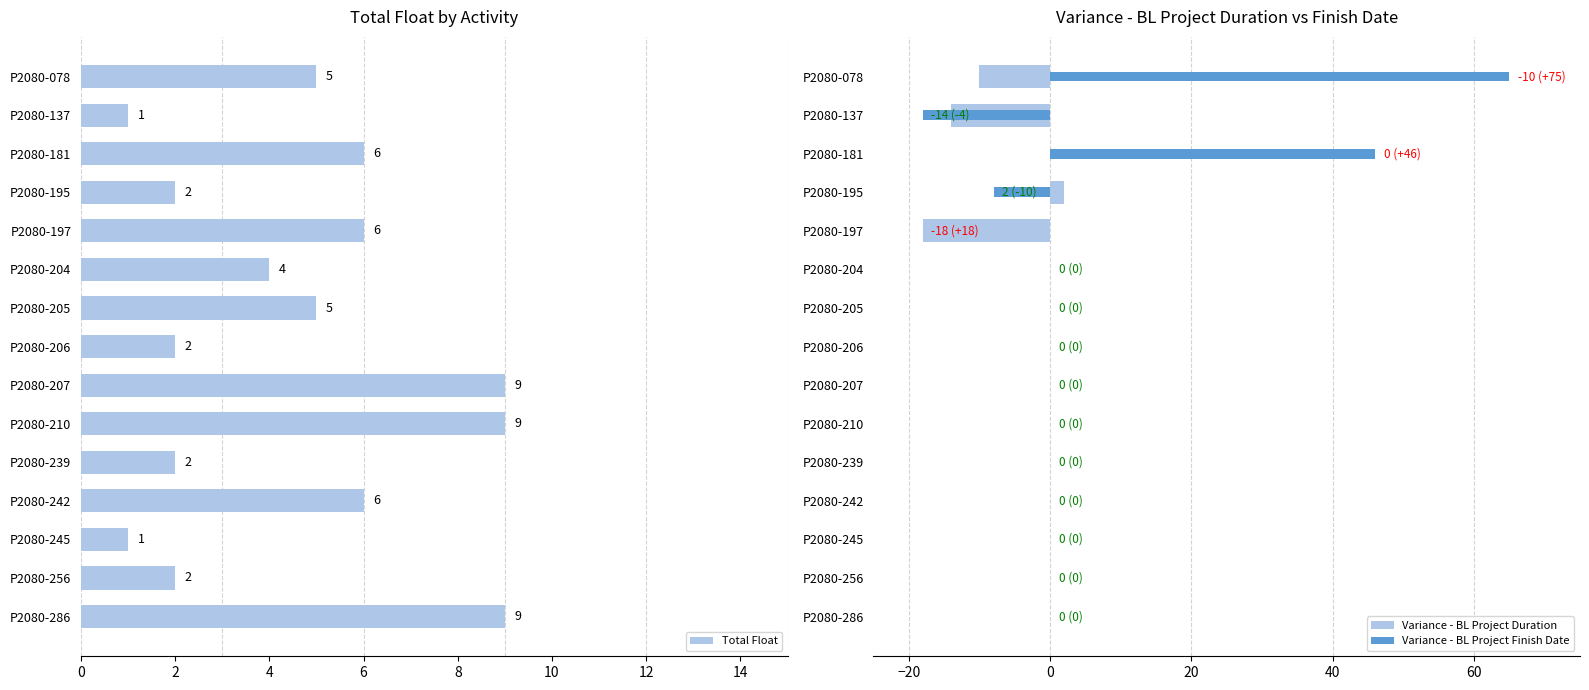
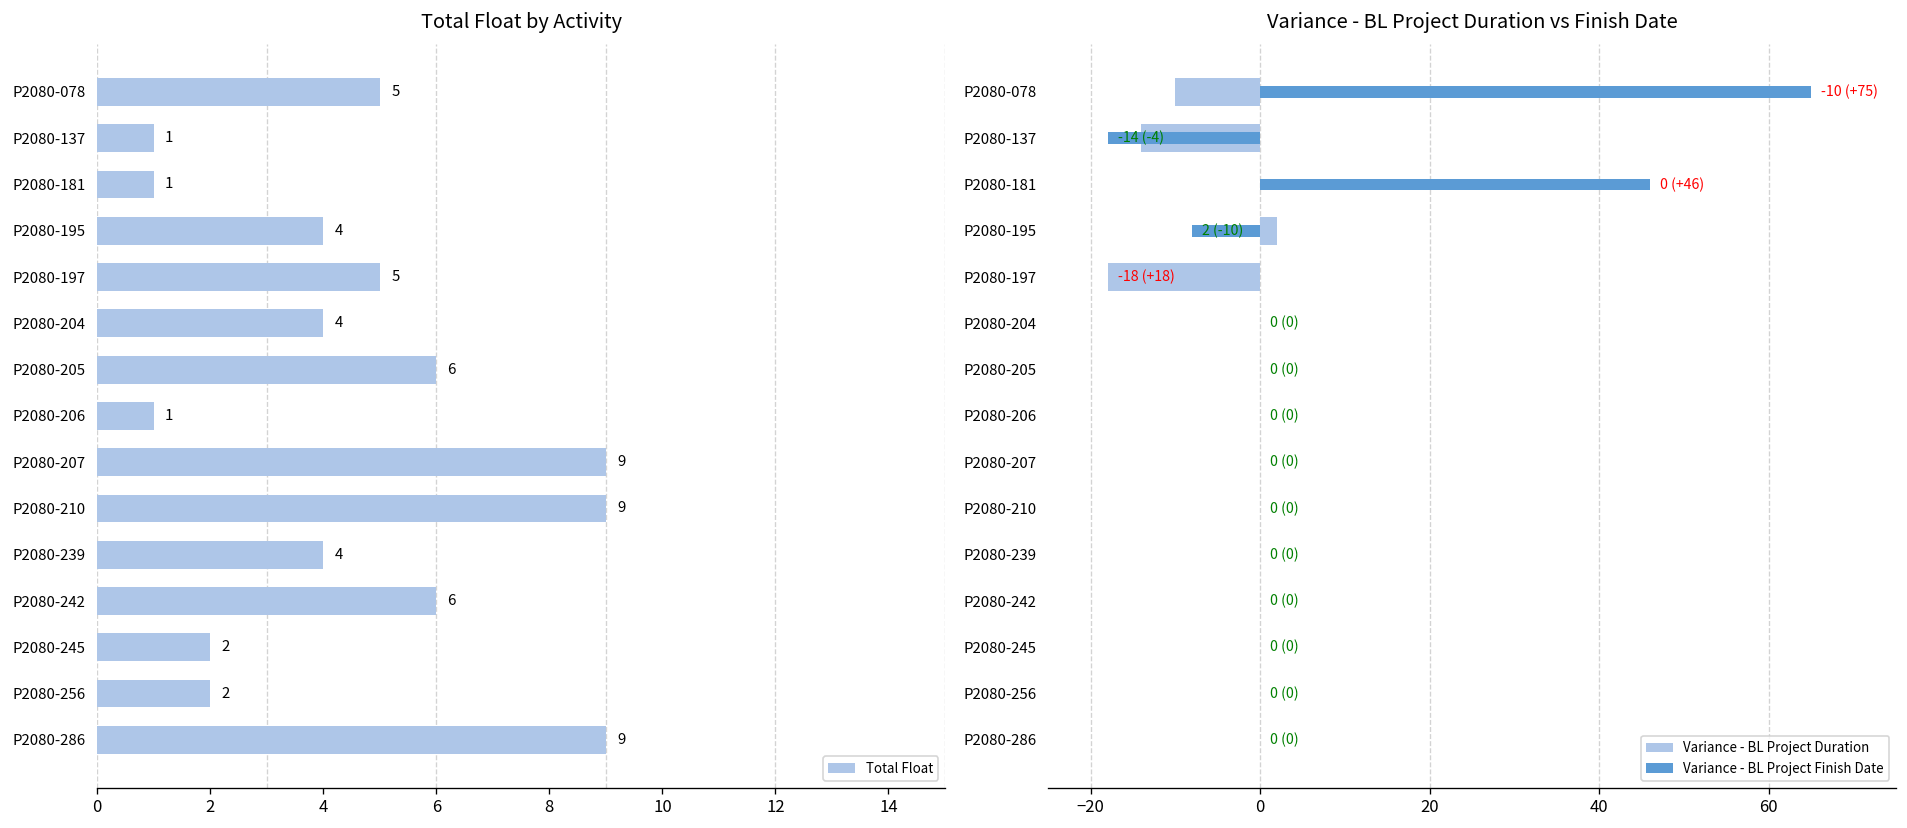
Total Float by Activity, P2080-181: 6 -> 1
Total Float by Activity, P2080-195: 2 -> 4
Total Float by Activity, P2080-197: 6 -> 5
Total Float by Activity, P2080-205: 5 -> 6
Total Float by Activity, P2080-206: 2 -> 1
Total Float by Activity, P2080-239: 2 -> 4
Total Float by Activity, P2080-245: 1 -> 2
